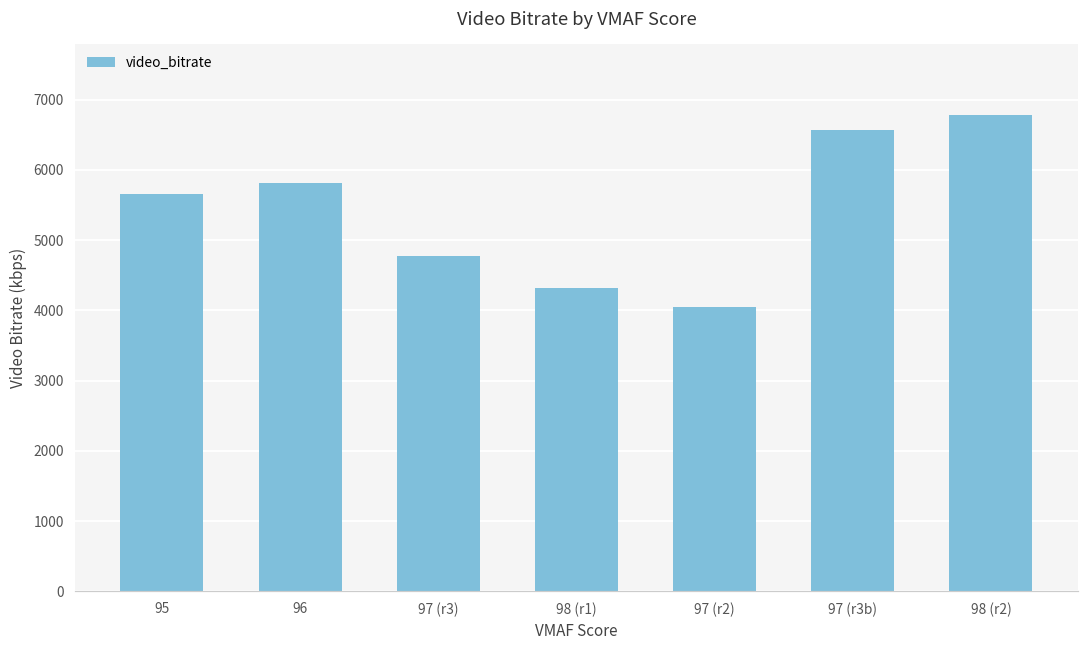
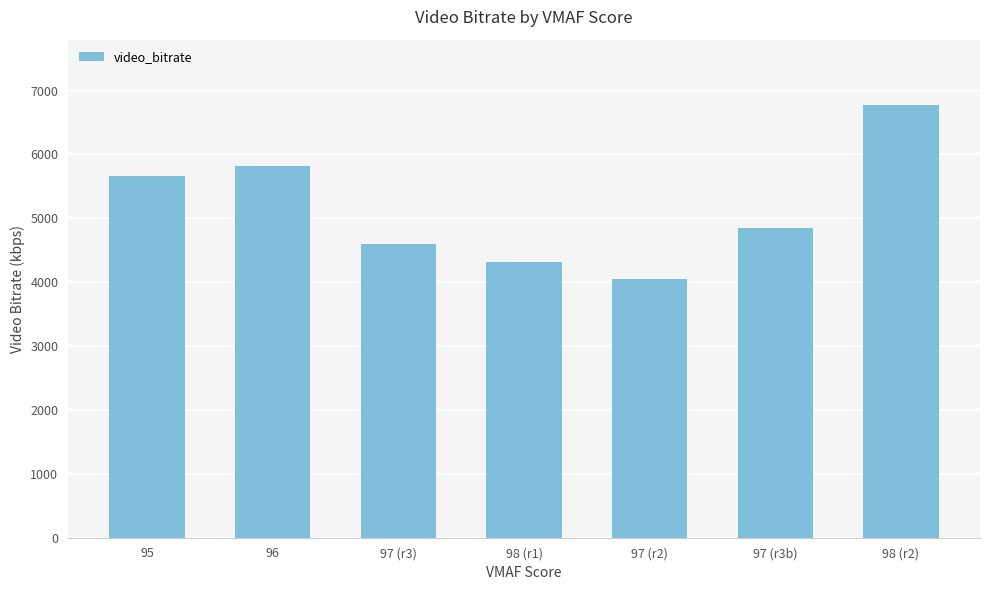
97 (r3): 4800 -> 4600
97 (r3b): 6600 -> 4800
